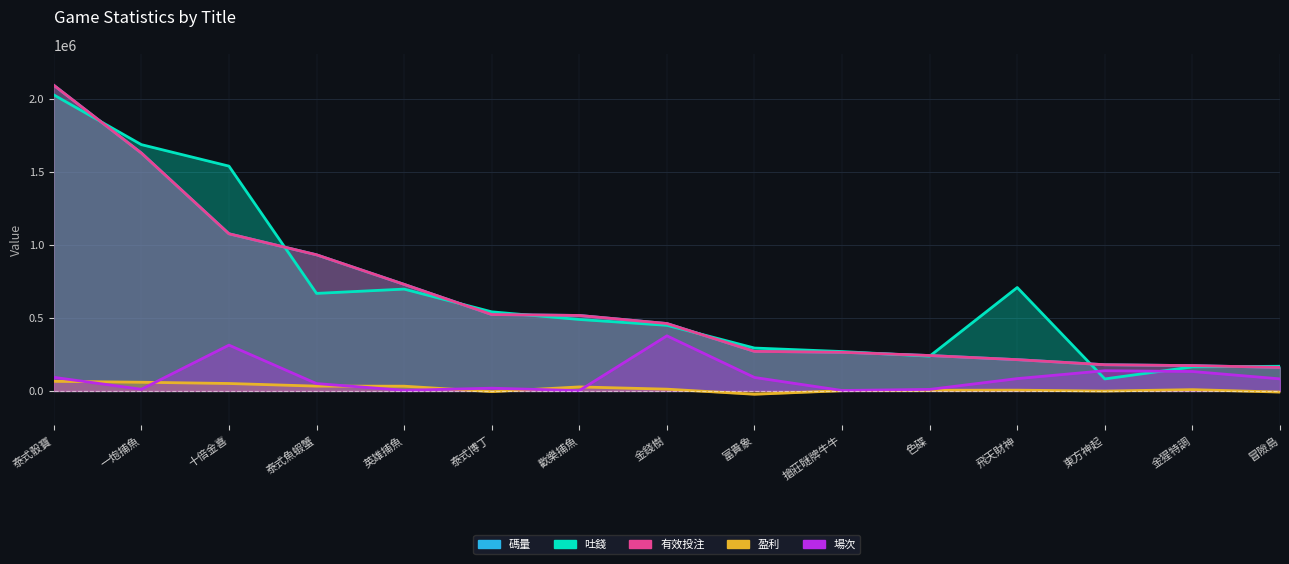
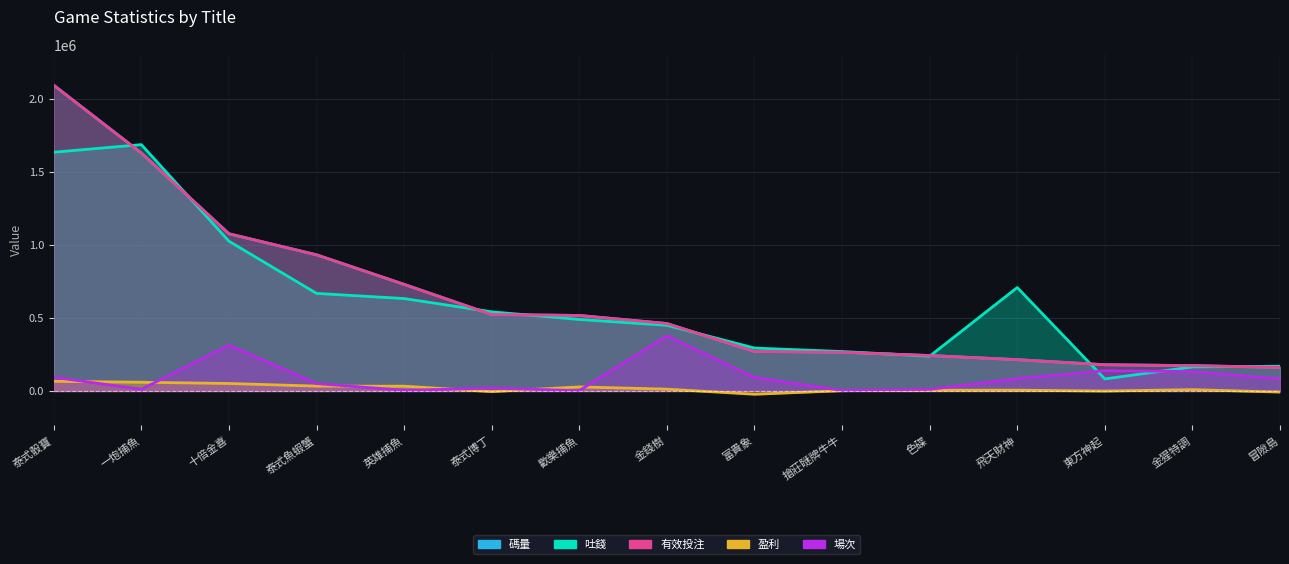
吐錢, 泰式骰寶: 2030000 -> 1630000
吐錢, 十倍金喜: 1540000 -> 1020000
吐錢, 英雄捕魚: 700000 -> 630000
